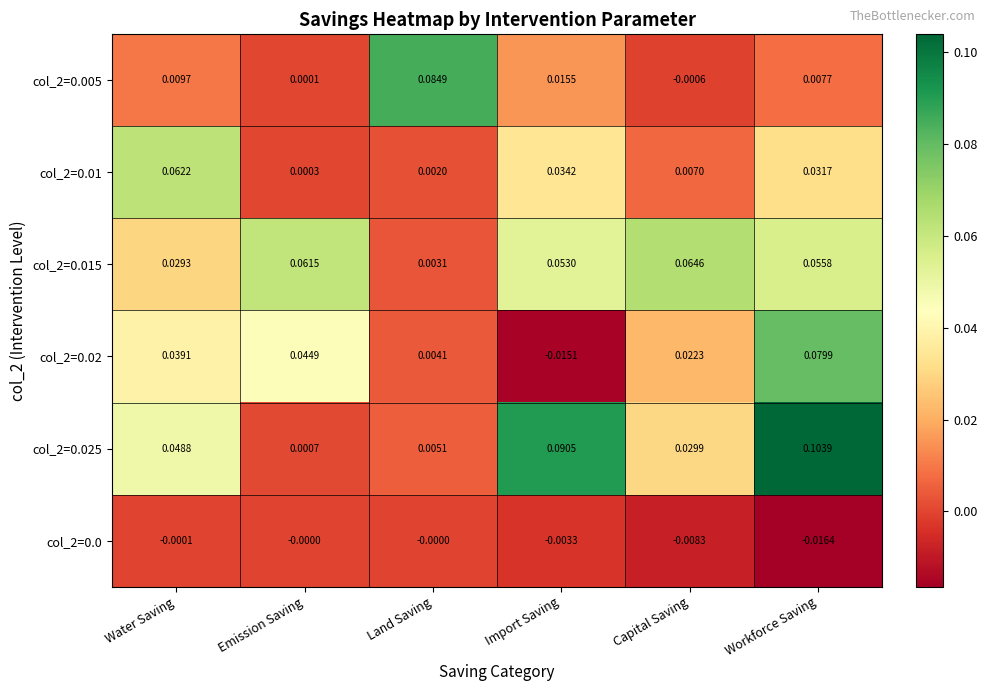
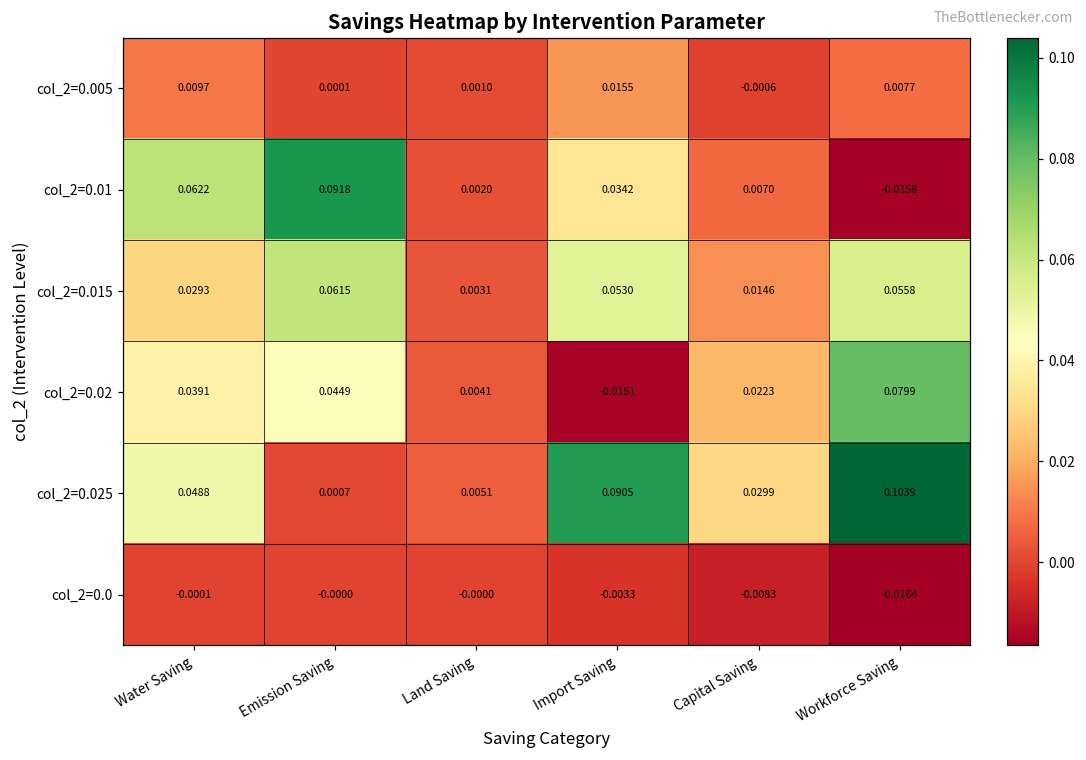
col_2=0.005, Land Saving: 0.0849 -> 0.0010
col_2=0.01, Emission Saving: 0.0003 -> 0.0918
col_2=0.01, Workforce Saving: 0.0317 -> -0.0158
col_2=0.015, Capital Saving: 0.0646 -> 0.0146
